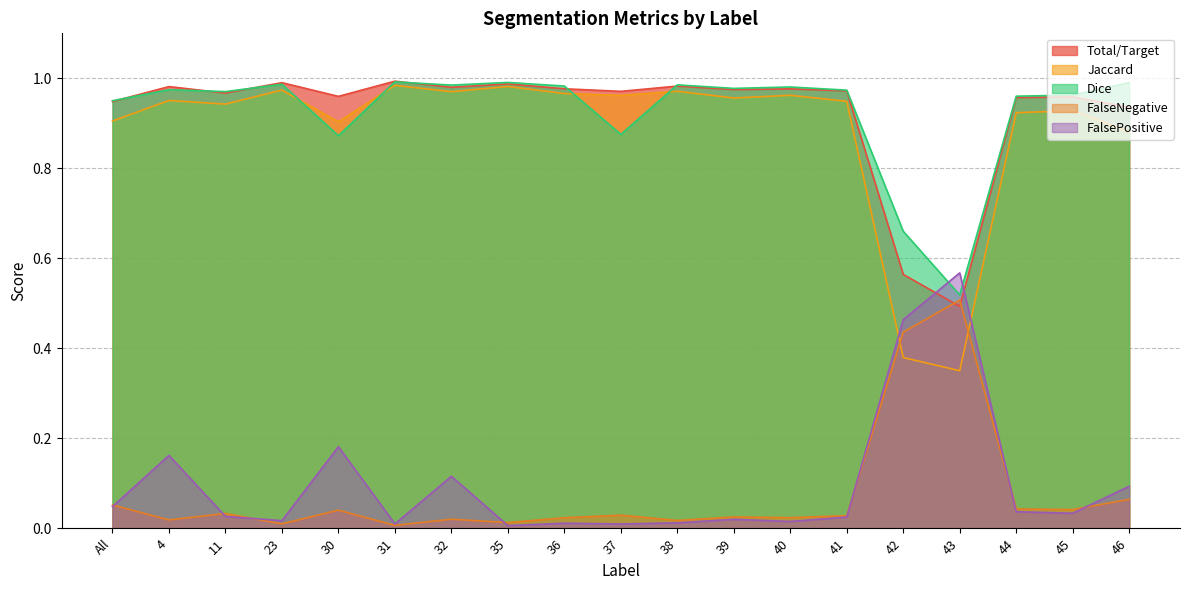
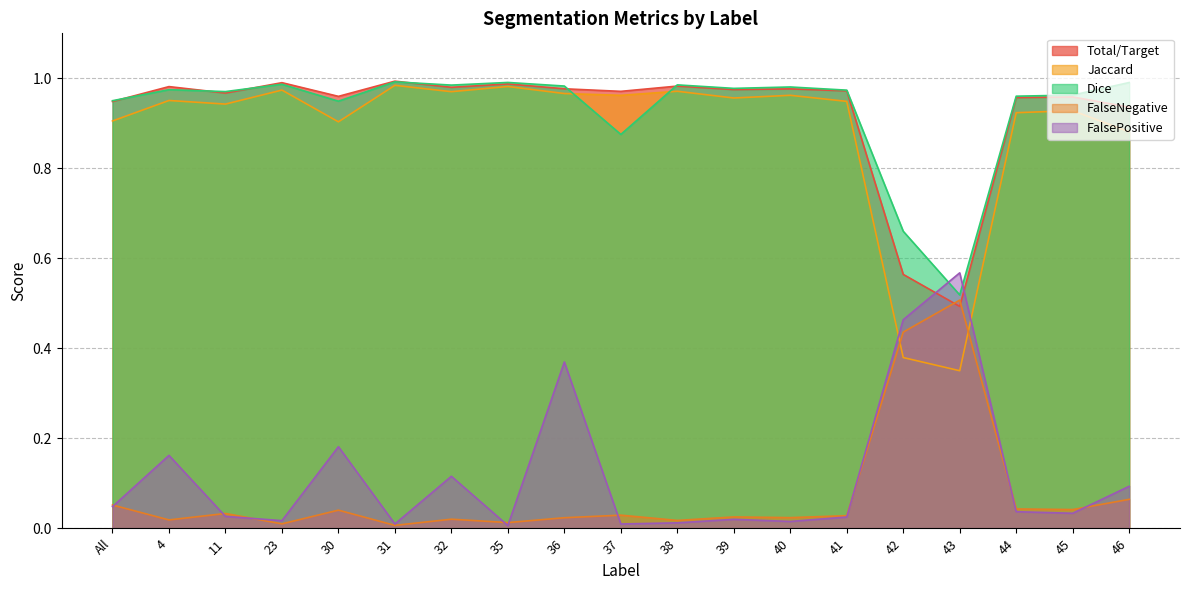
Dice, 30: 0.87 -> 0.95
FalsePositive, 36: 0.01 -> 0.37
